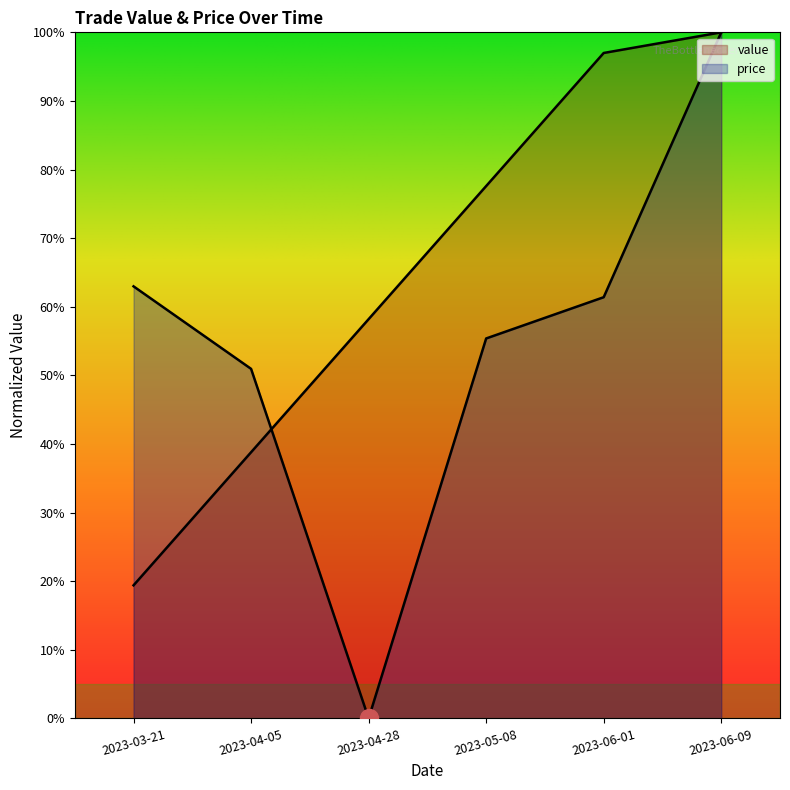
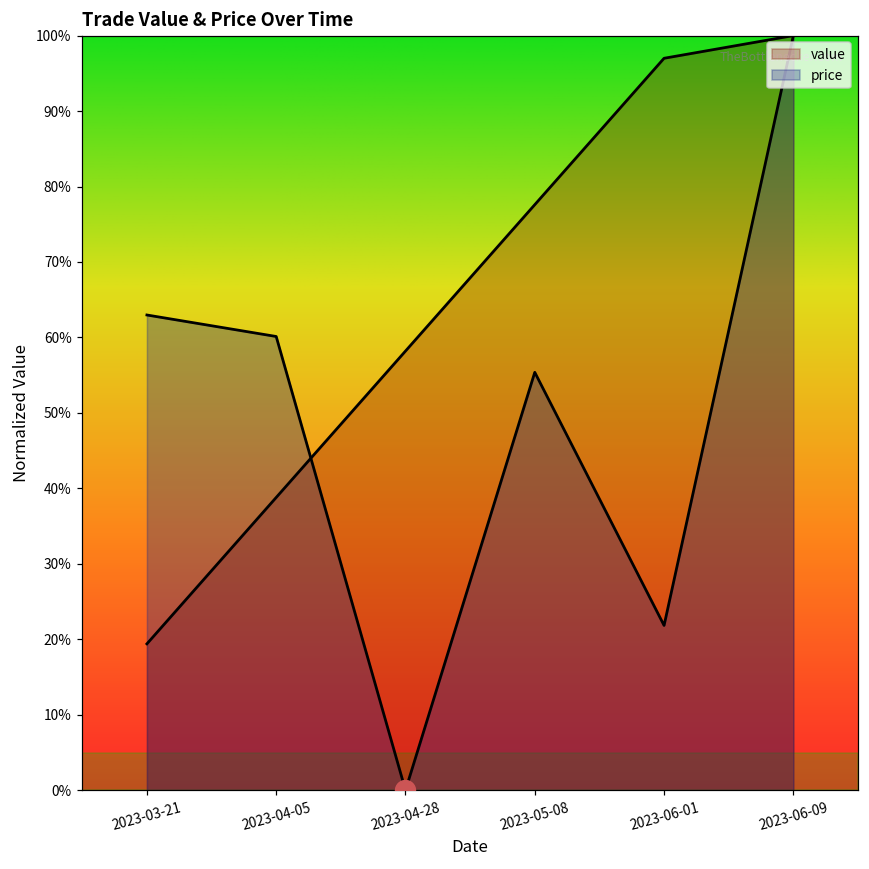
price, 2023-04-05: 51% -> 60%
price, 2023-06-01: 61% -> 22%
